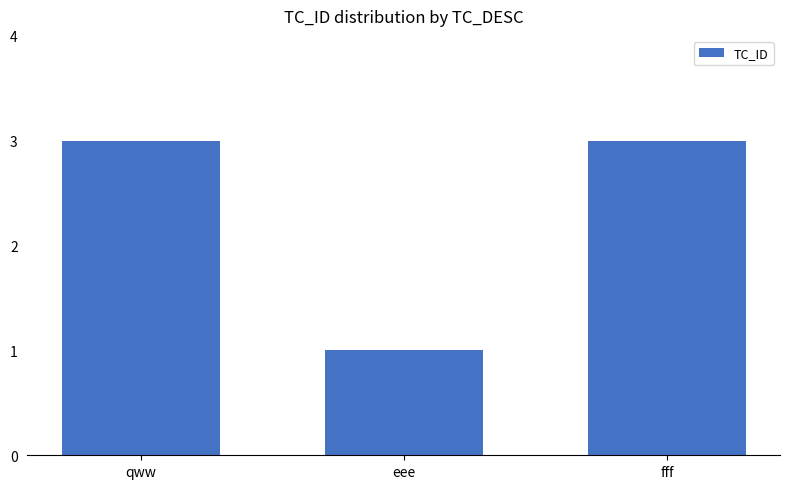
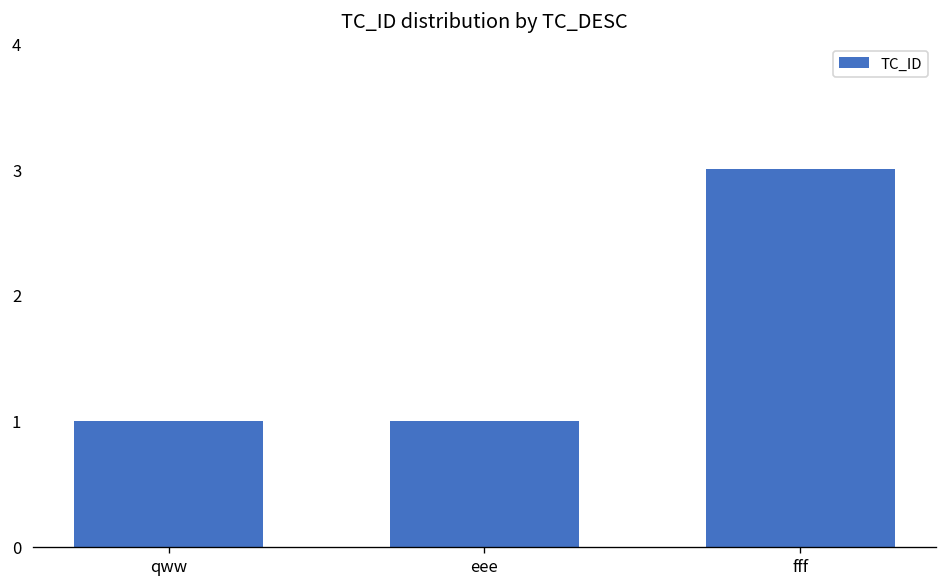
qww: 3 -> 1
